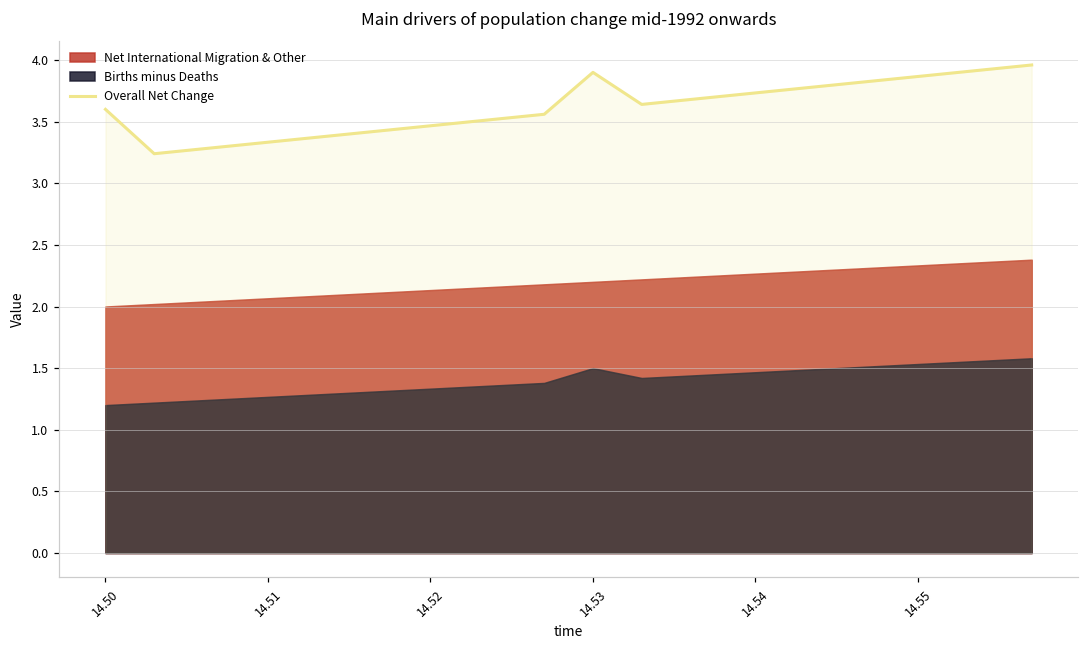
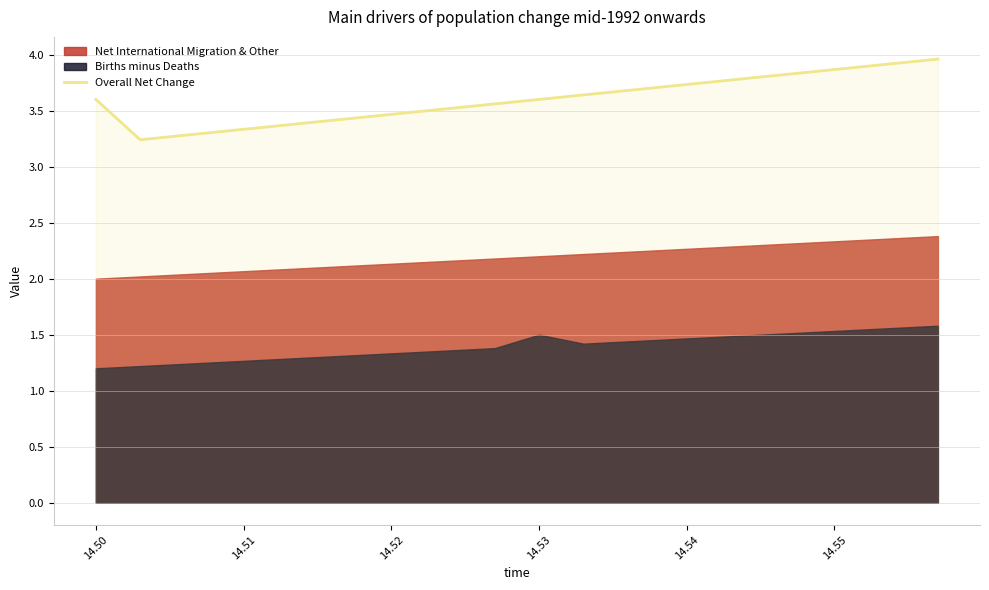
Overall Net Change, 14.53: 3.9 -> 3.6
